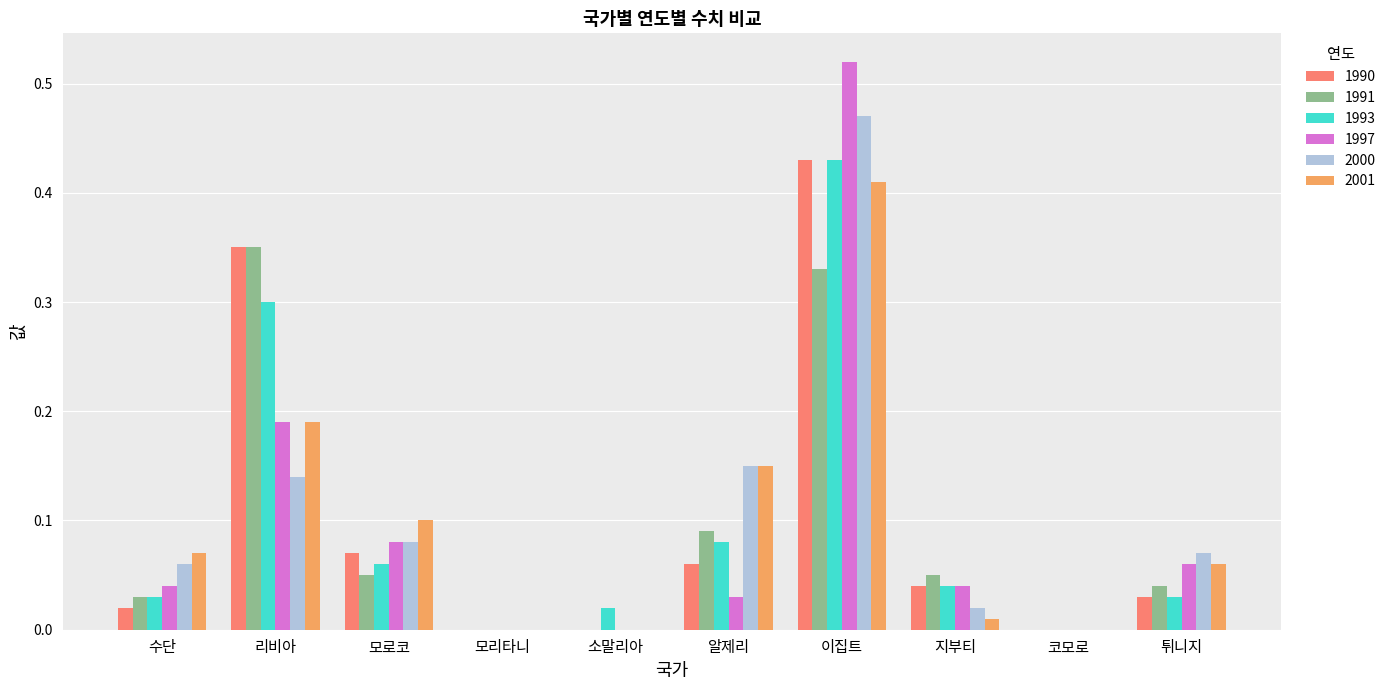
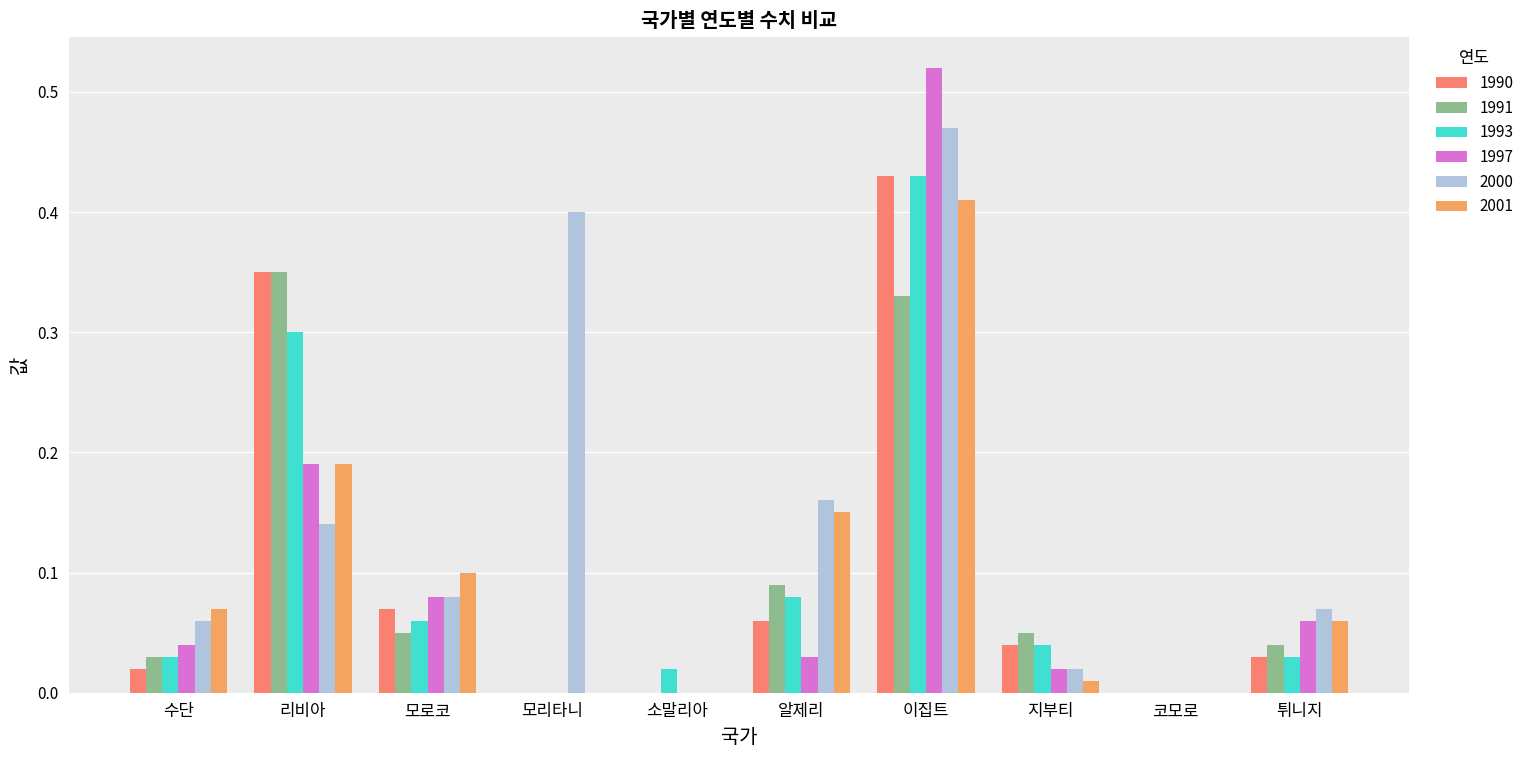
2000, 모리타니: 0.0 -> 0.4
2000, 알제리: 0.15 -> 0.16
1997, 지부티: 0.04 -> 0.02
